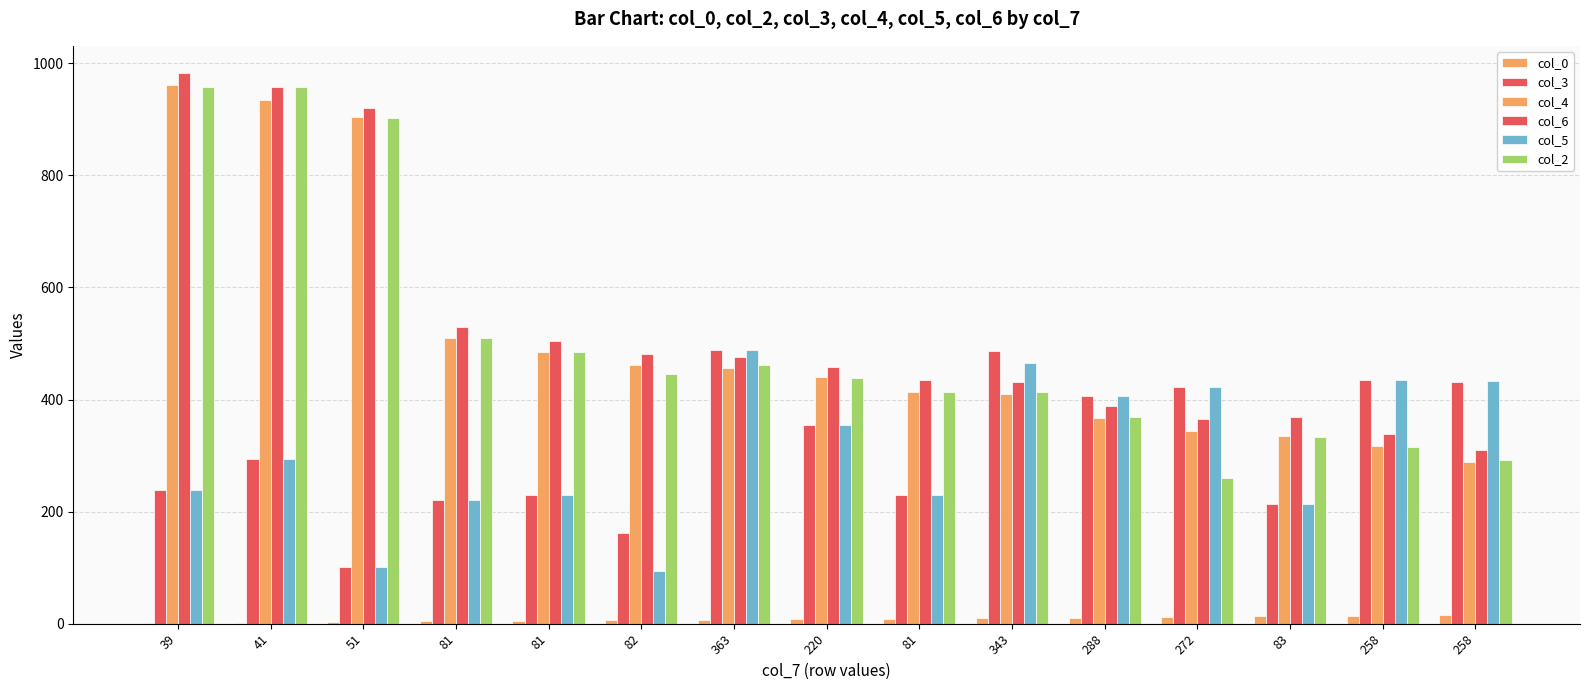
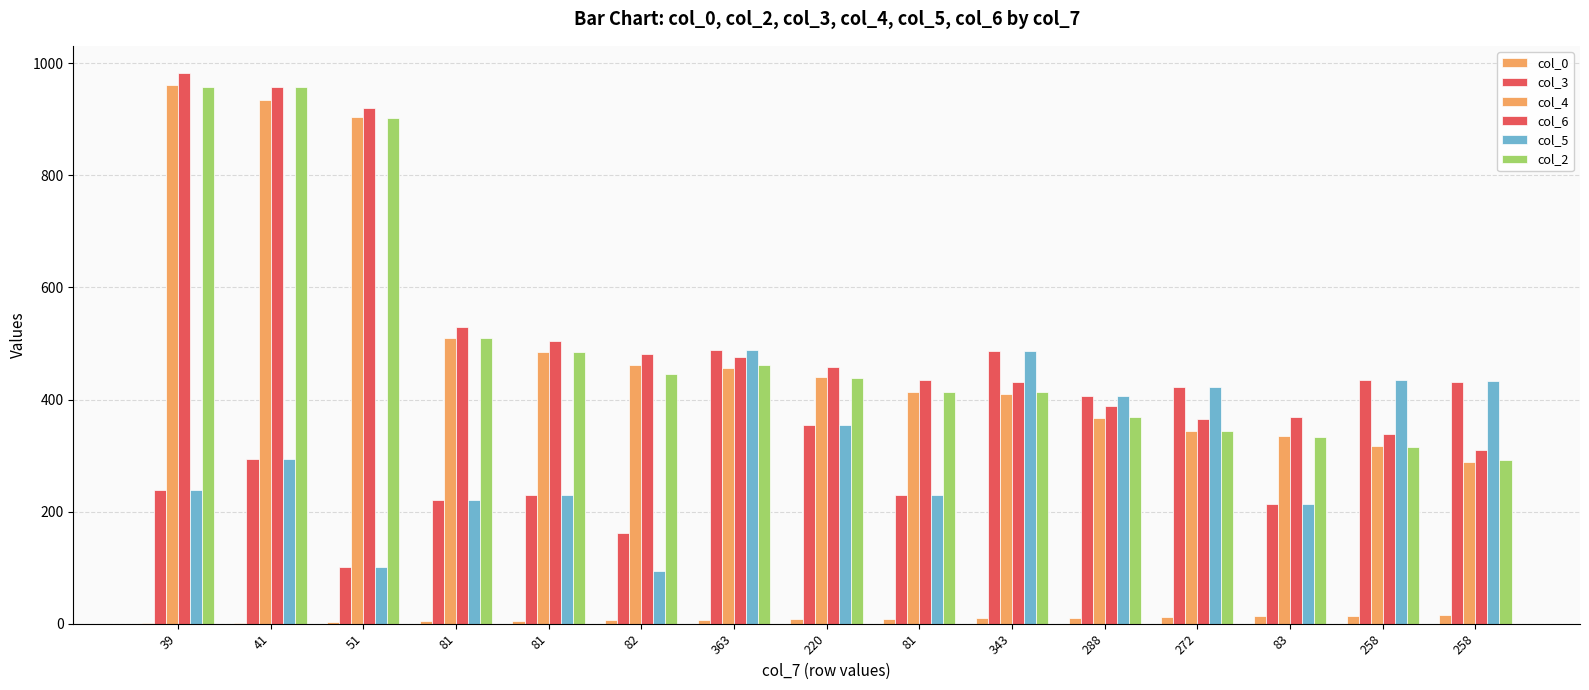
col_5, 343: 470 -> 490
col_2, 272: 260 -> 340
